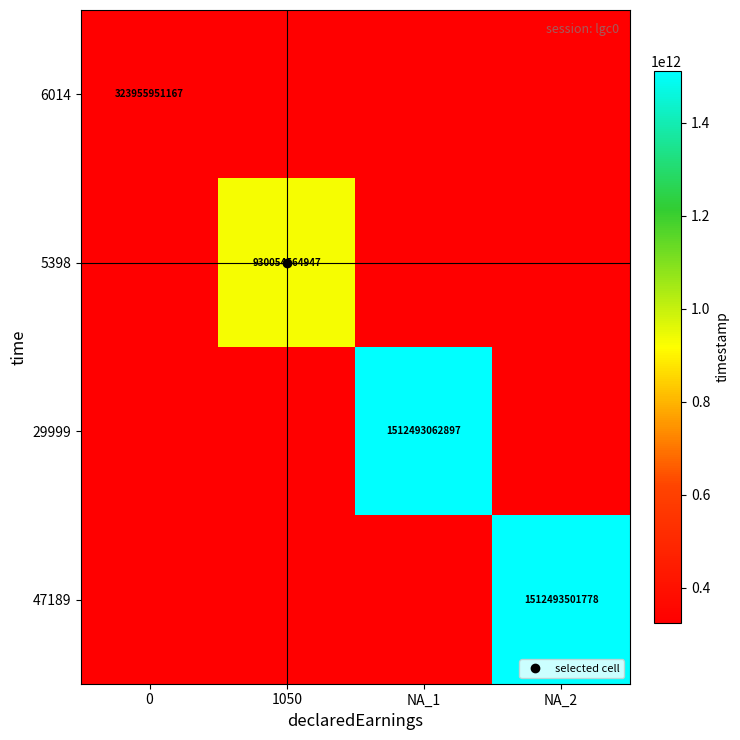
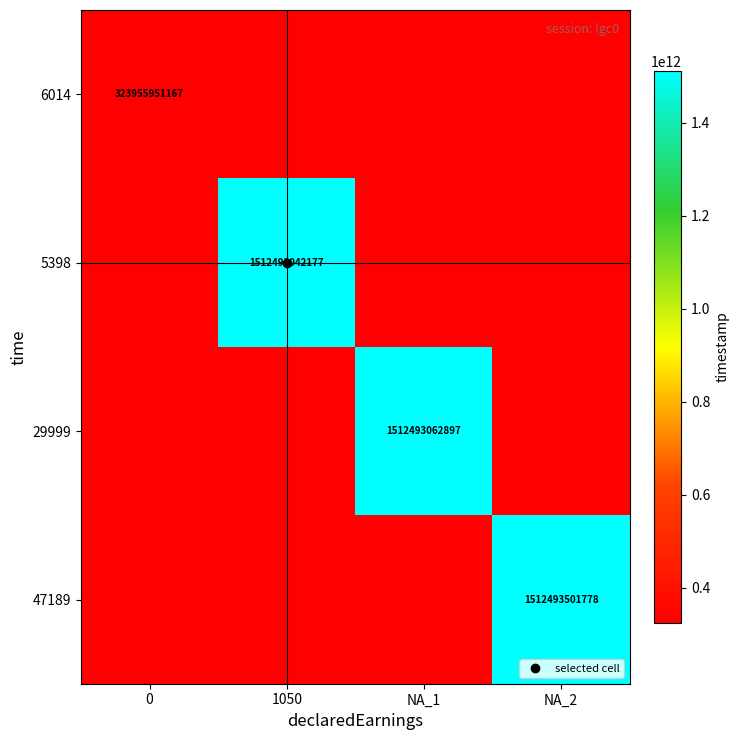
5398, 1050: 930054564947 -> 1512493042177
